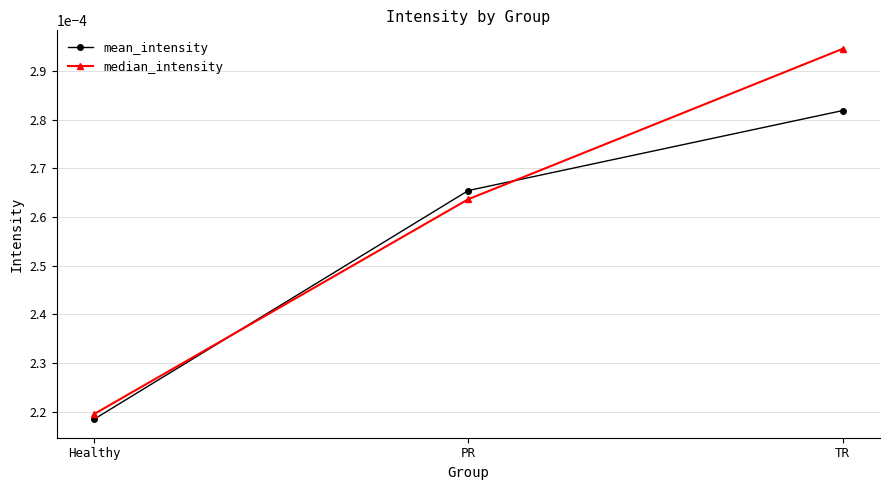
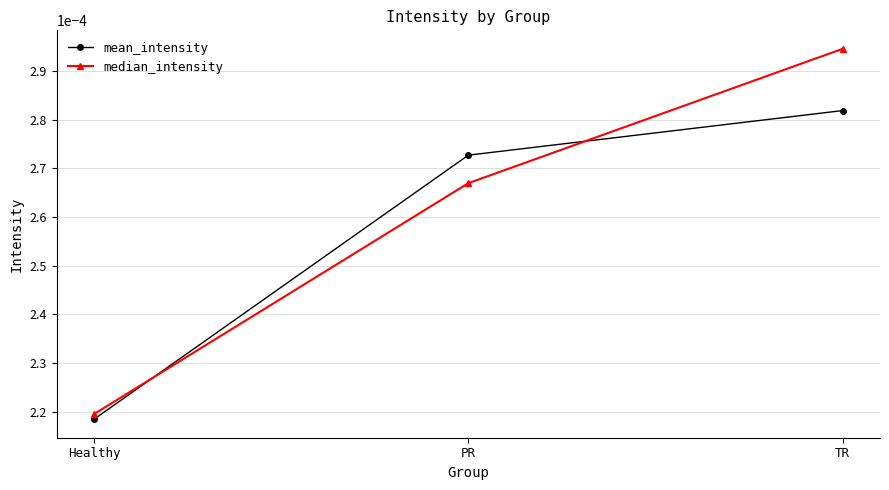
mean_intensity, PR: 0.000265 -> 0.000273
median_intensity, PR: 0.000264 -> 0.000267
